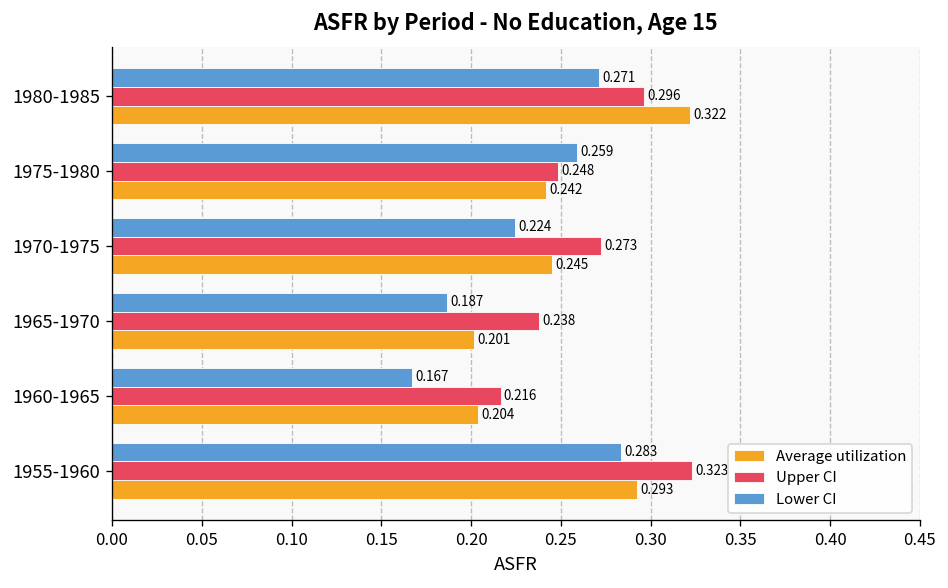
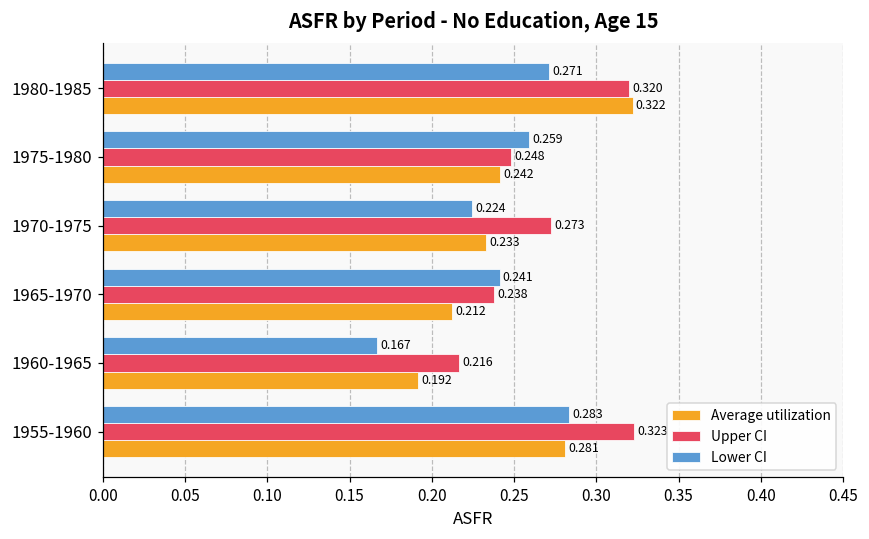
Upper CI, 1980-1985: 0.296 -> 0.320
Average utilization, 1970-1975: 0.245 -> 0.233
Lower CI, 1965-1970: 0.187 -> 0.241
Average utilization, 1965-1970: 0.201 -> 0.212
Average utilization, 1960-1965: 0.204 -> 0.192
Average utilization, 1955-1960: 0.293 -> 0.281
